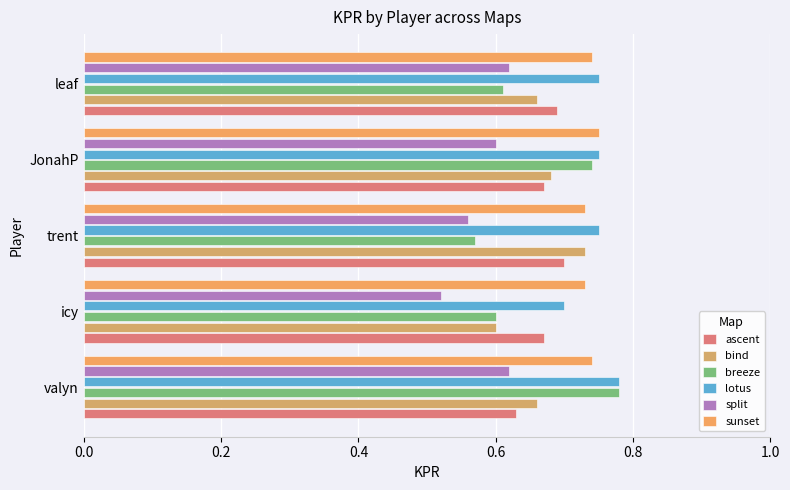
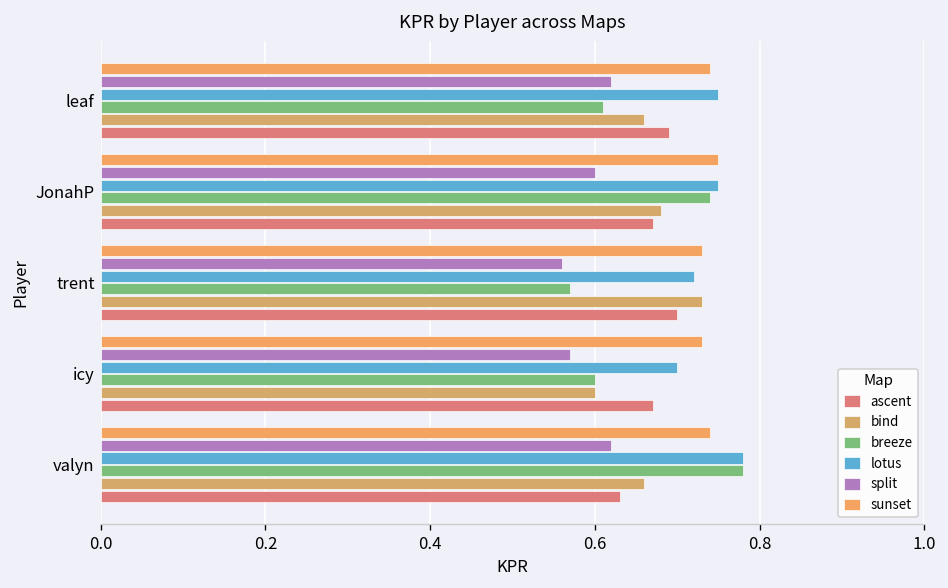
lotus, trent: 0.75 -> 0.72
split, icy: 0.52 -> 0.57
